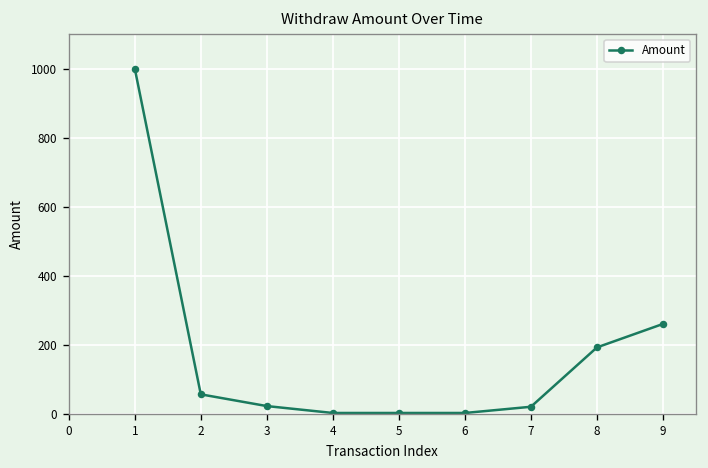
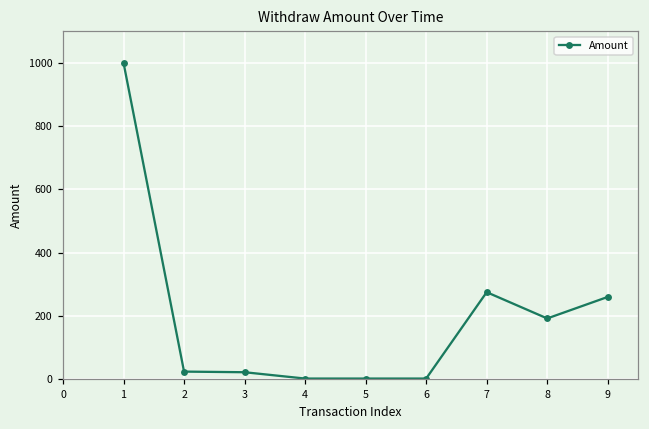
2: 60 -> 20
7: 20 -> 280
